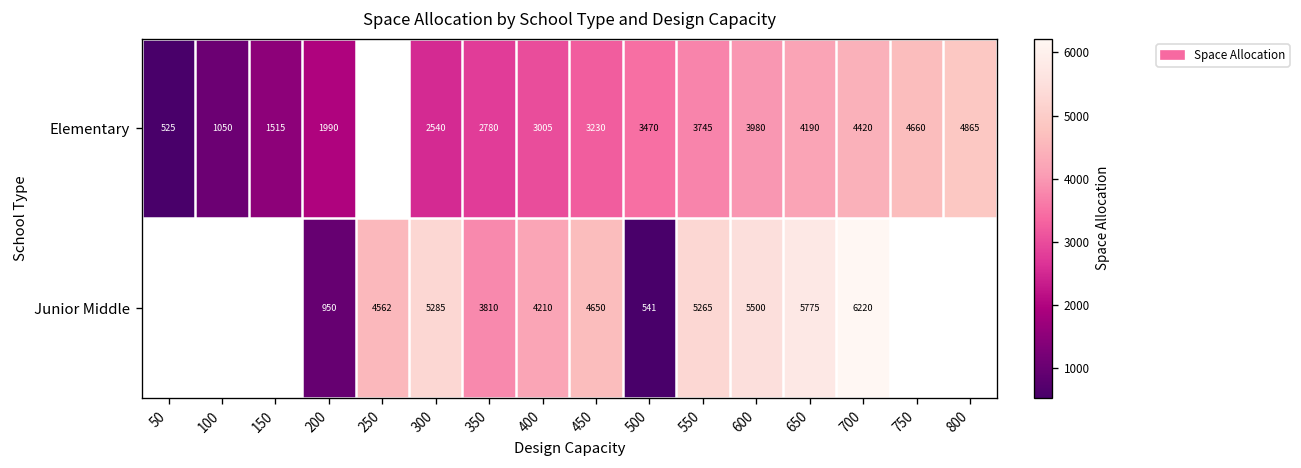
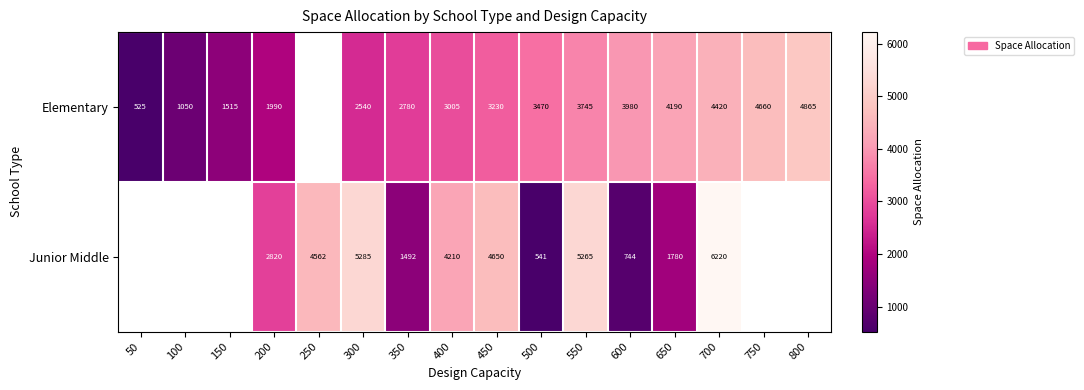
Junior Middle, 200: 950 -> 2820
Junior Middle, 350: 3810 -> 1492
Junior Middle, 600: 5500 -> 744
Junior Middle, 650: 5775 -> 1780
